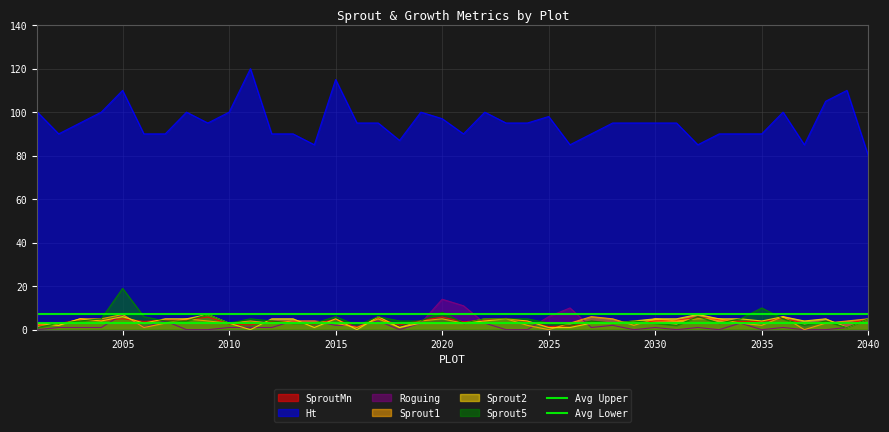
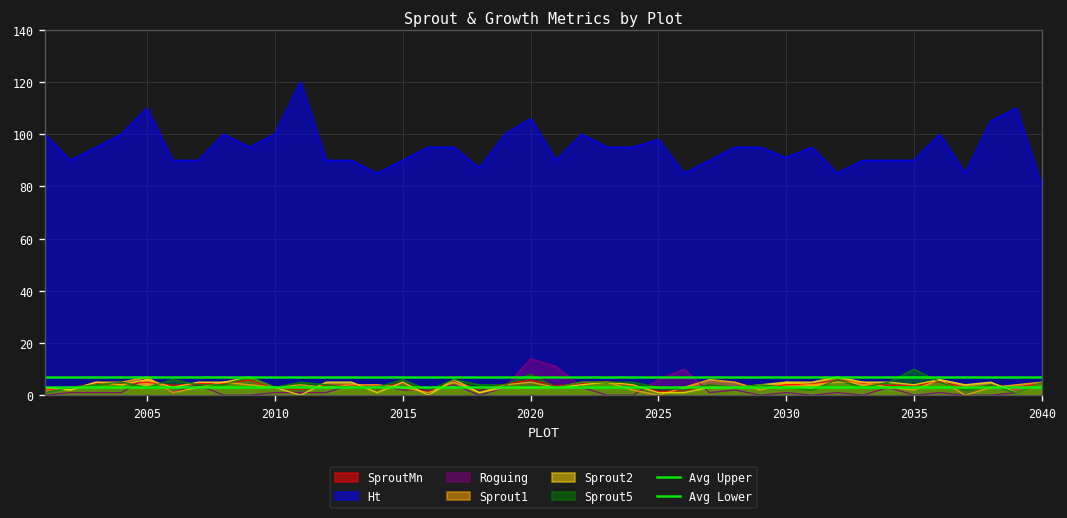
Sprout5, 2005: 19 -> 3
Ht, 2015: 115 -> 90
Ht, 2020: 97 -> 106
Ht, 2030: 95 -> 91
